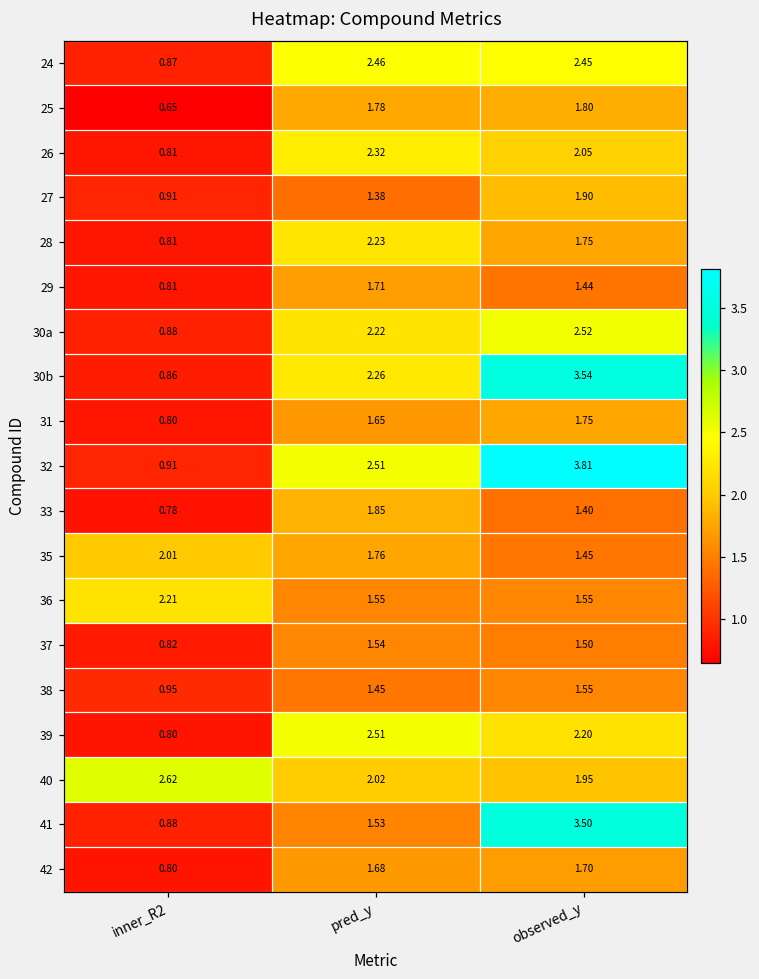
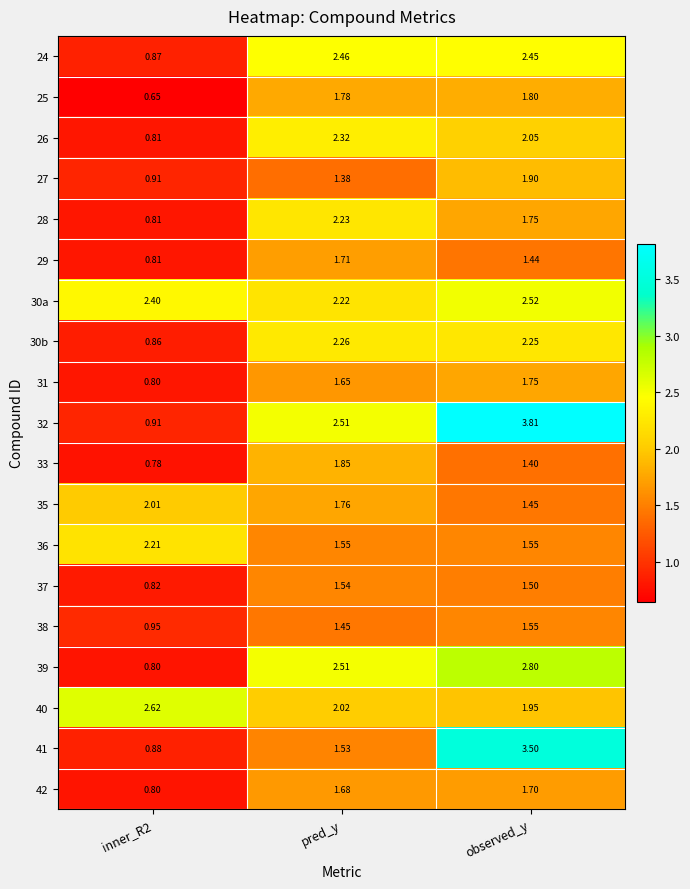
30a, inner_R2: 0.88 -> 2.40
30b, observed_y: 3.54 -> 2.25
39, observed_y: 2.20 -> 2.80
